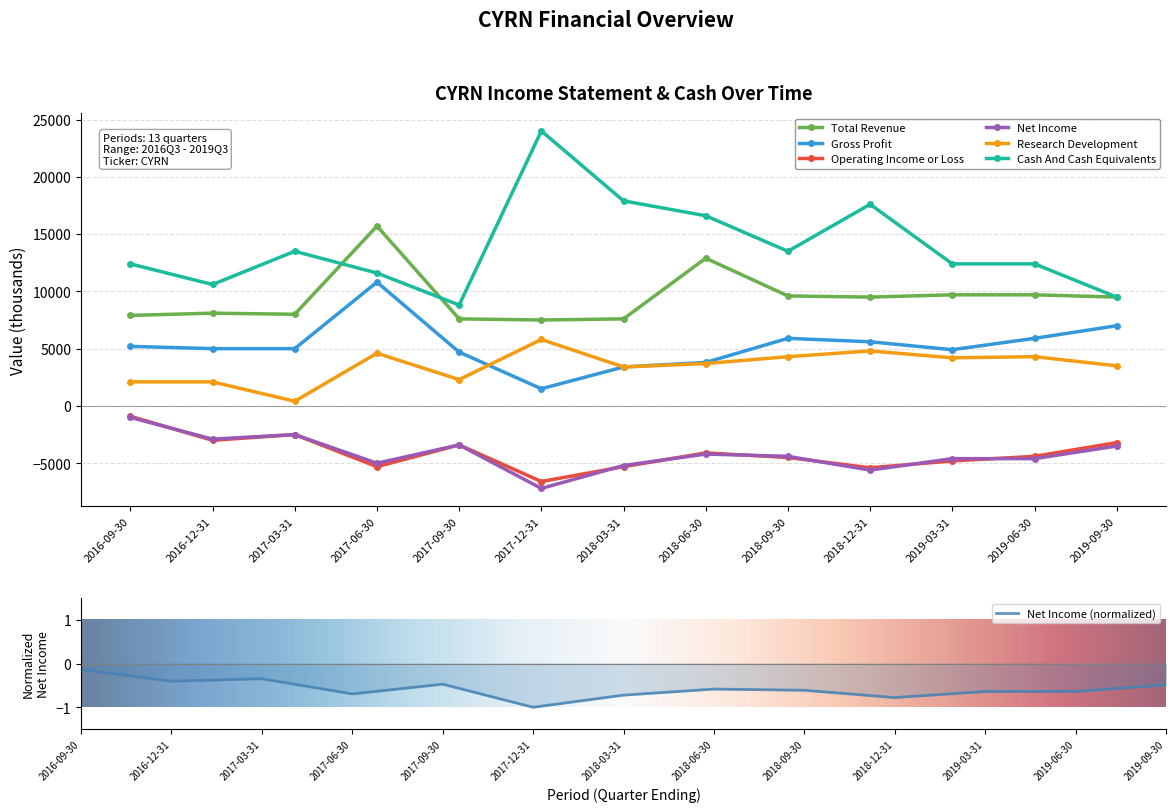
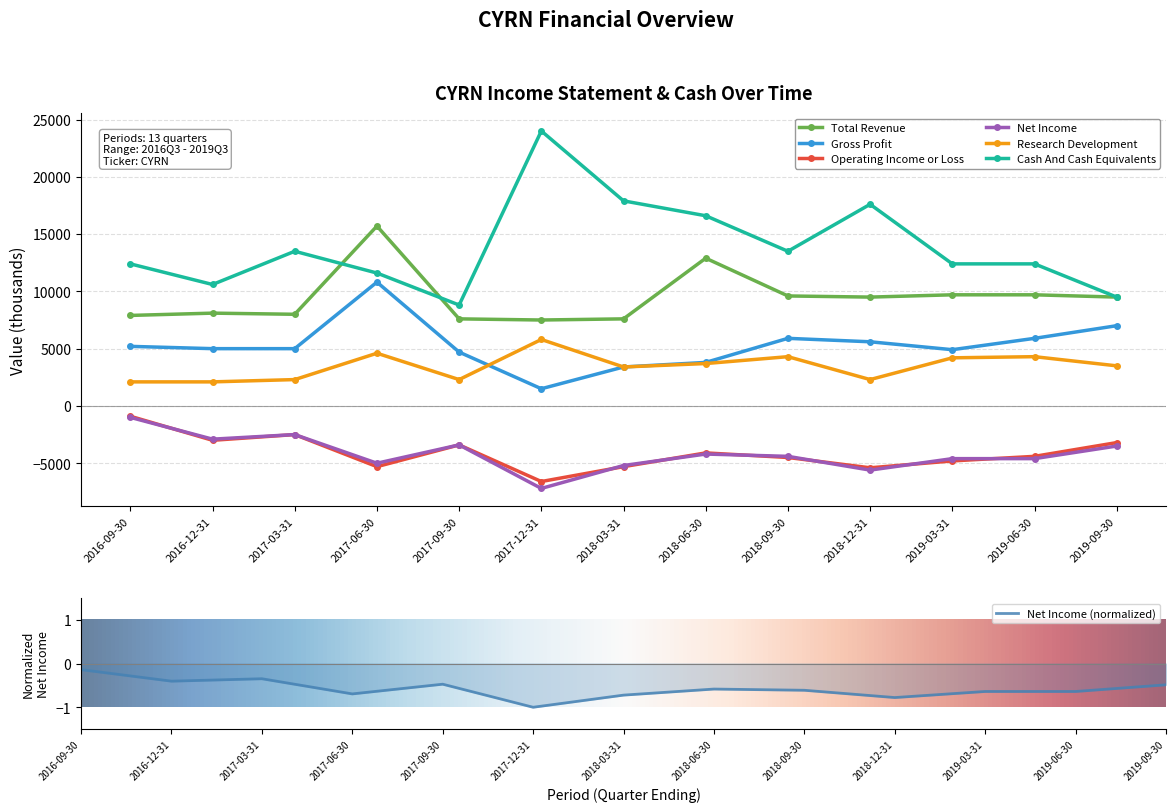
CYRN Income Statement & Cash Over Time, Research Development, 2017-03-31: 400 -> 2300
CYRN Income Statement & Cash Over Time, Research Development, 2018-12-31: 4800 -> 2300
